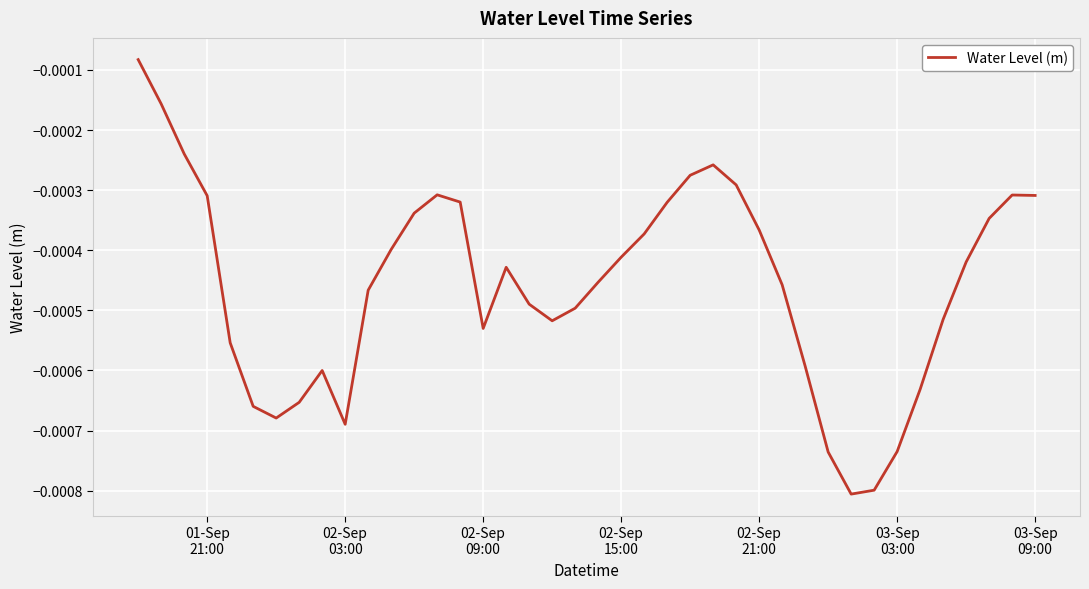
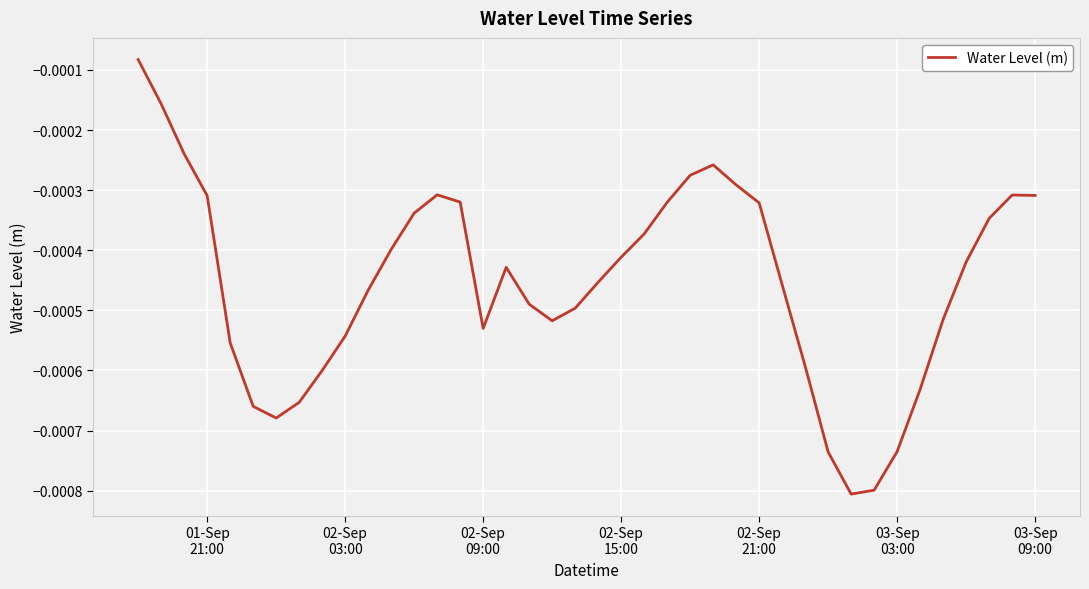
02-Sep 03:00: -0.00069 -> -0.00054
02-Sep 21:00: -0.00037 -> -0.00032
